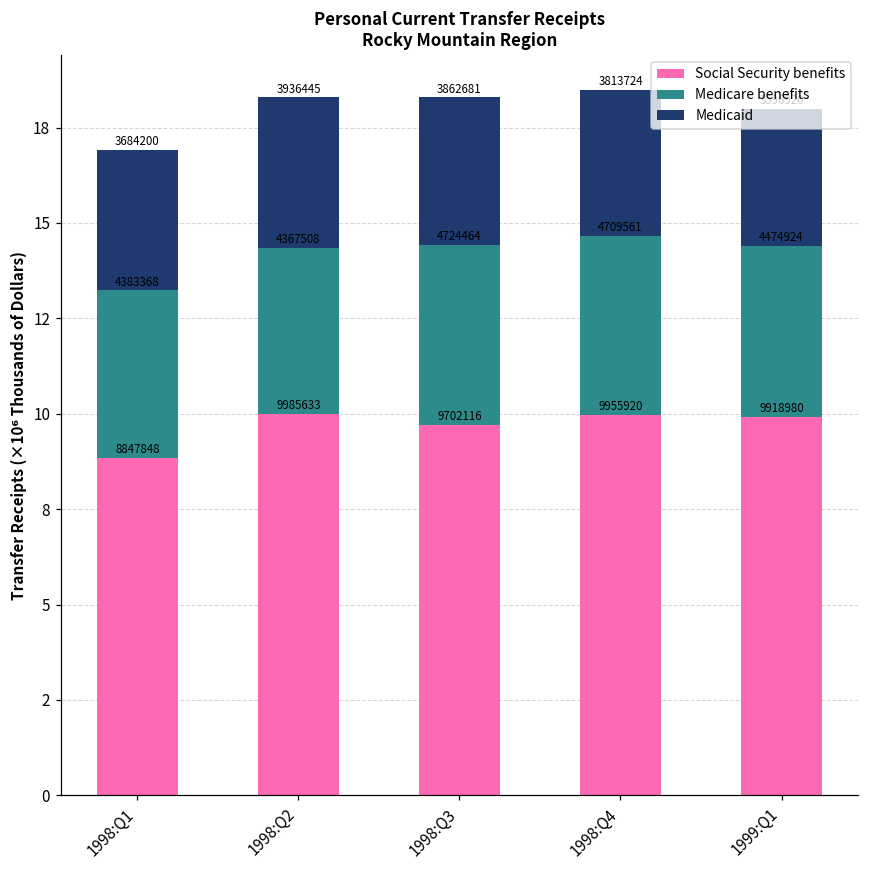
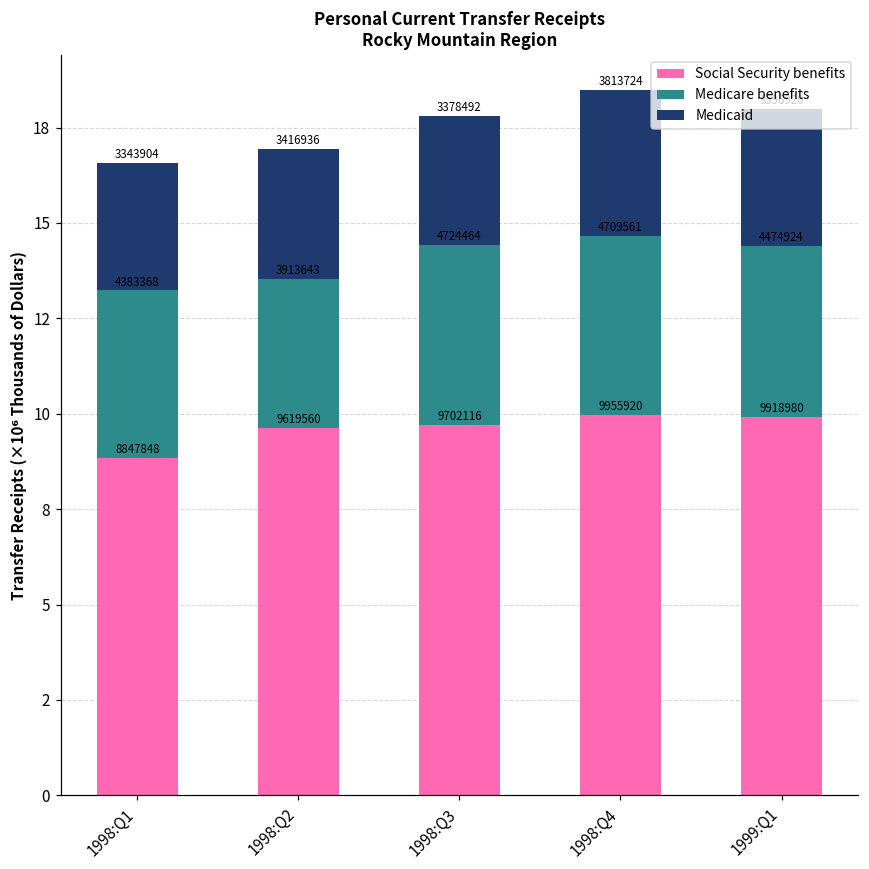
Medicaid, 1998:Q1: 3684200 -> 3343904
Social Security benefits, 1998:Q2: 9985633 -> 9619560
Medicare benefits, 1998:Q2: 4367508 -> 3913643
Medicaid, 1998:Q2: 3936445 -> 3416936
Medicaid, 1998:Q3: 3862681 -> 3378492
